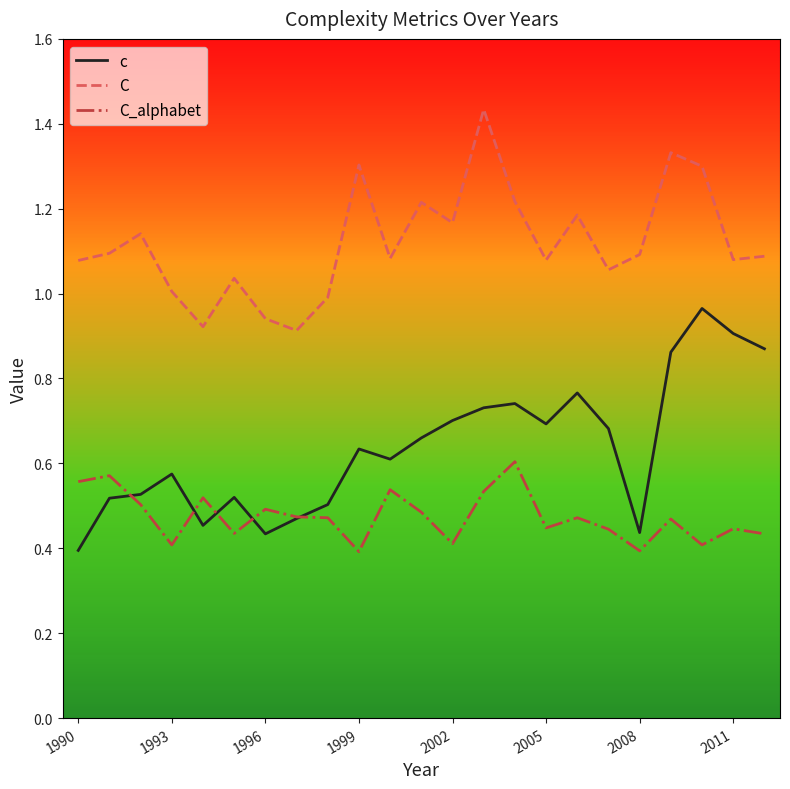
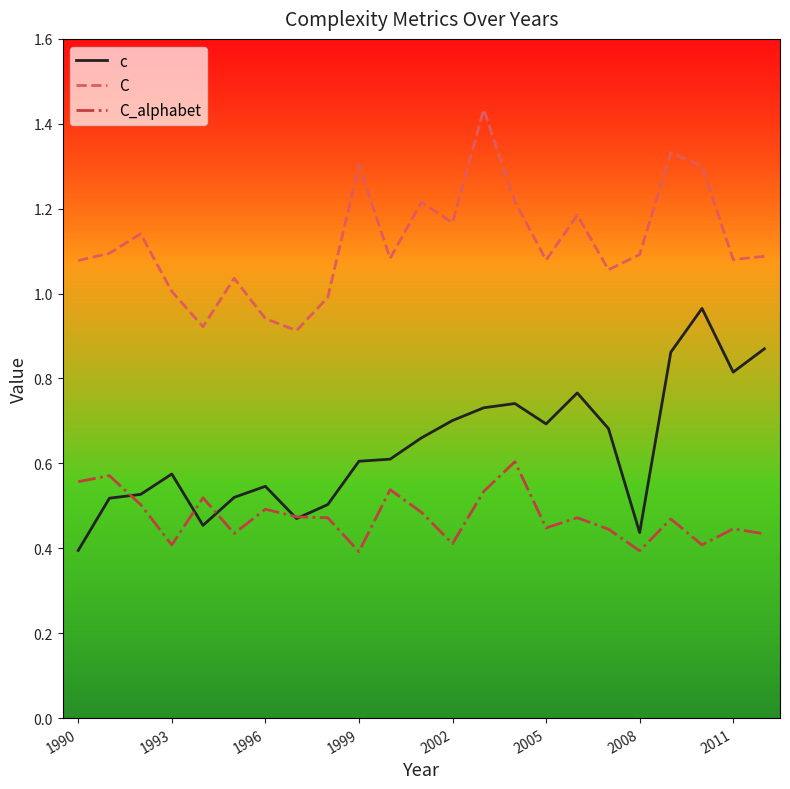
c, 1996: 0.43 -> 0.55
c, 1999: 0.63 -> 0.61
c, 2011: 0.91 -> 0.82
